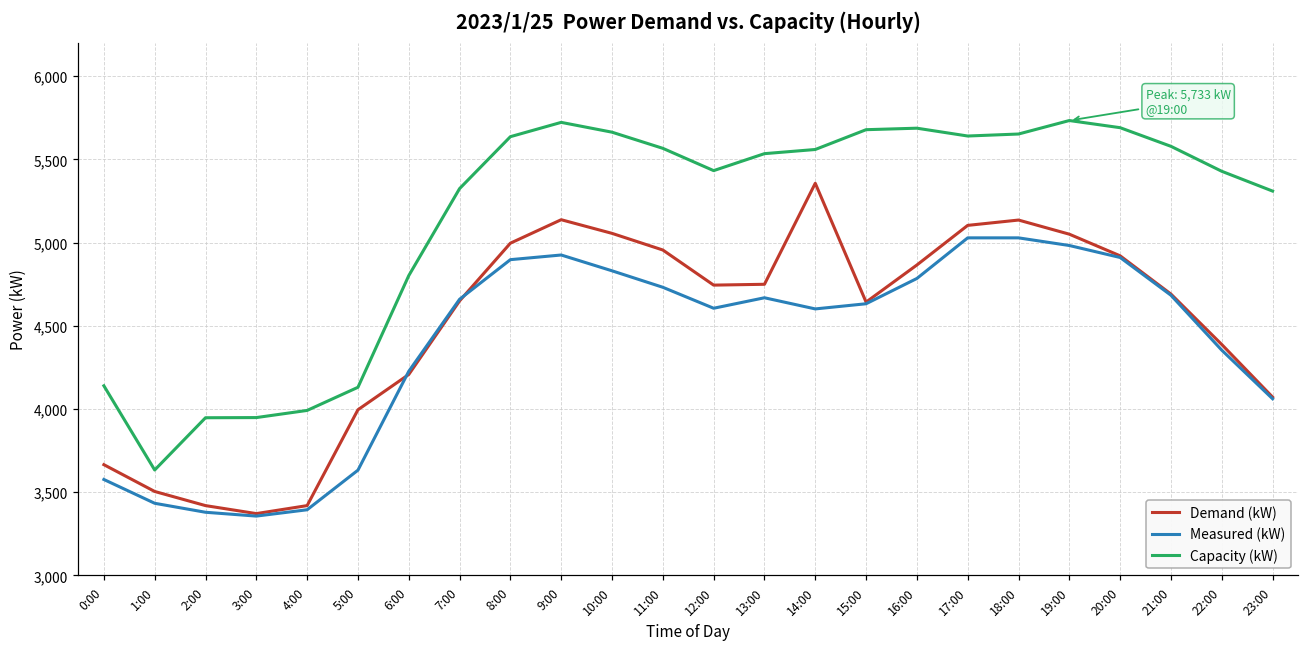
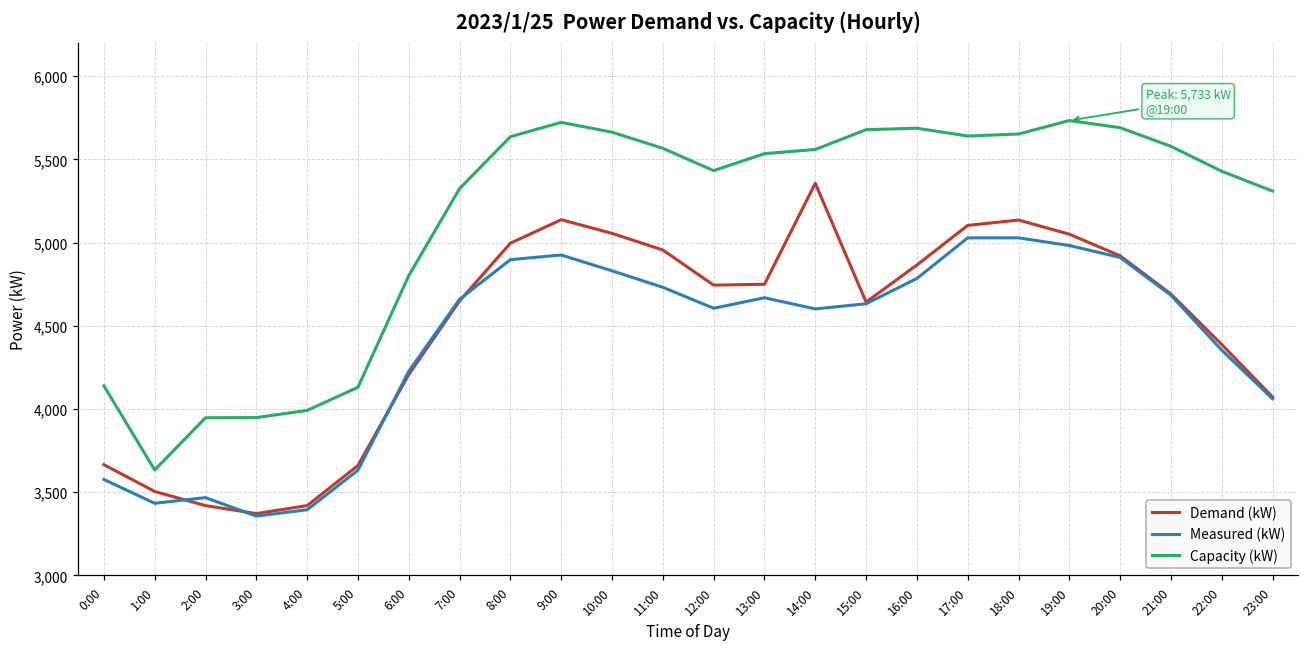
Measured (kW), 2:00: 3,380 -> 3,470
Demand (kW), 5:00: 4,000 -> 3,660
